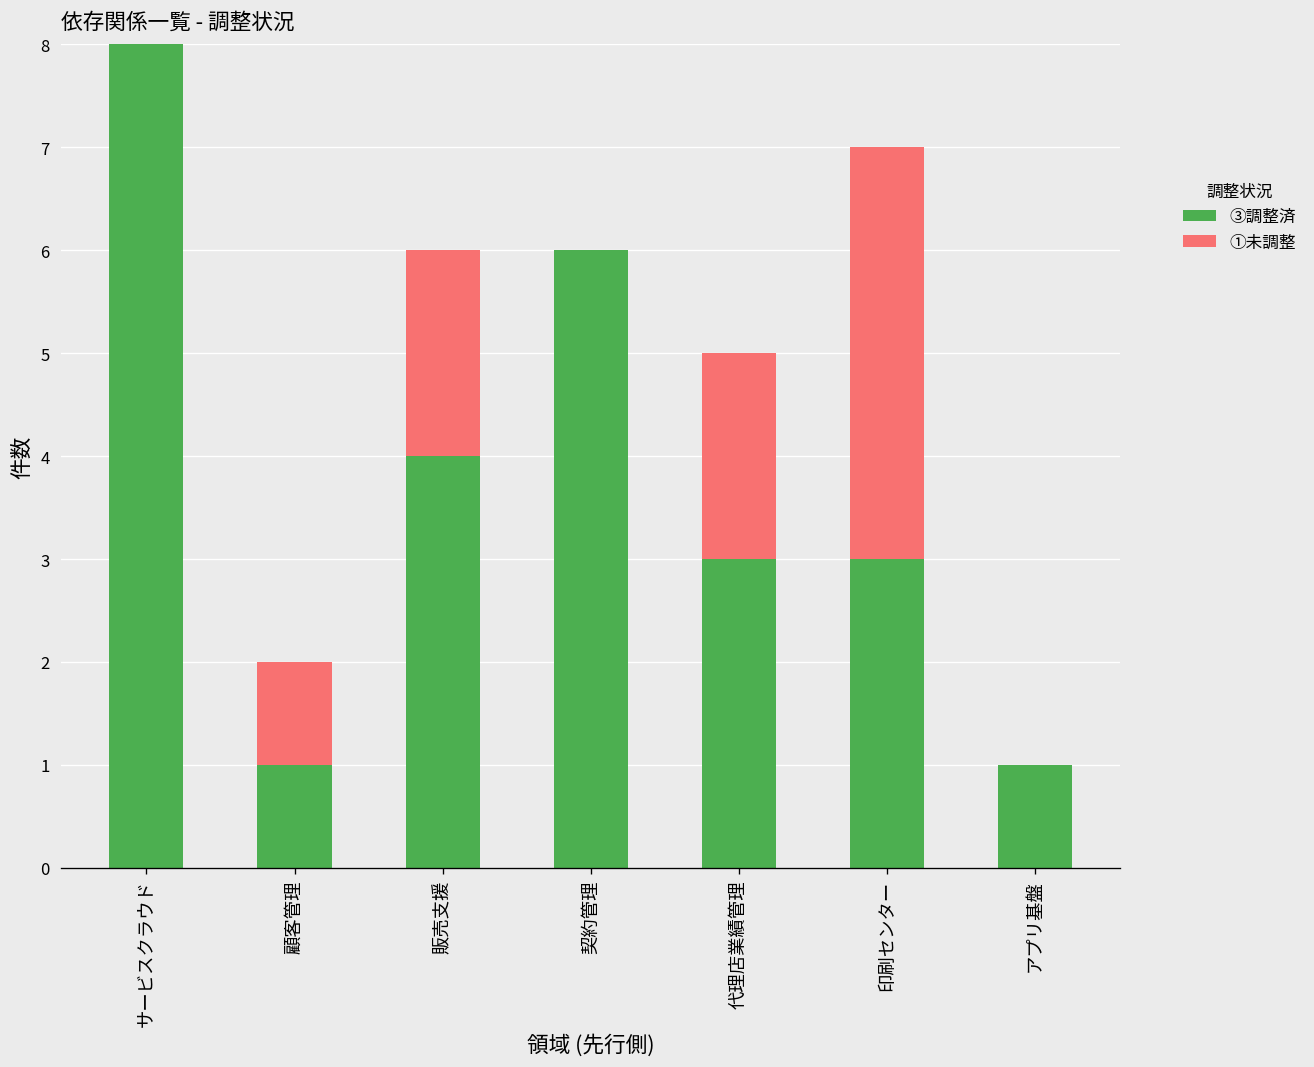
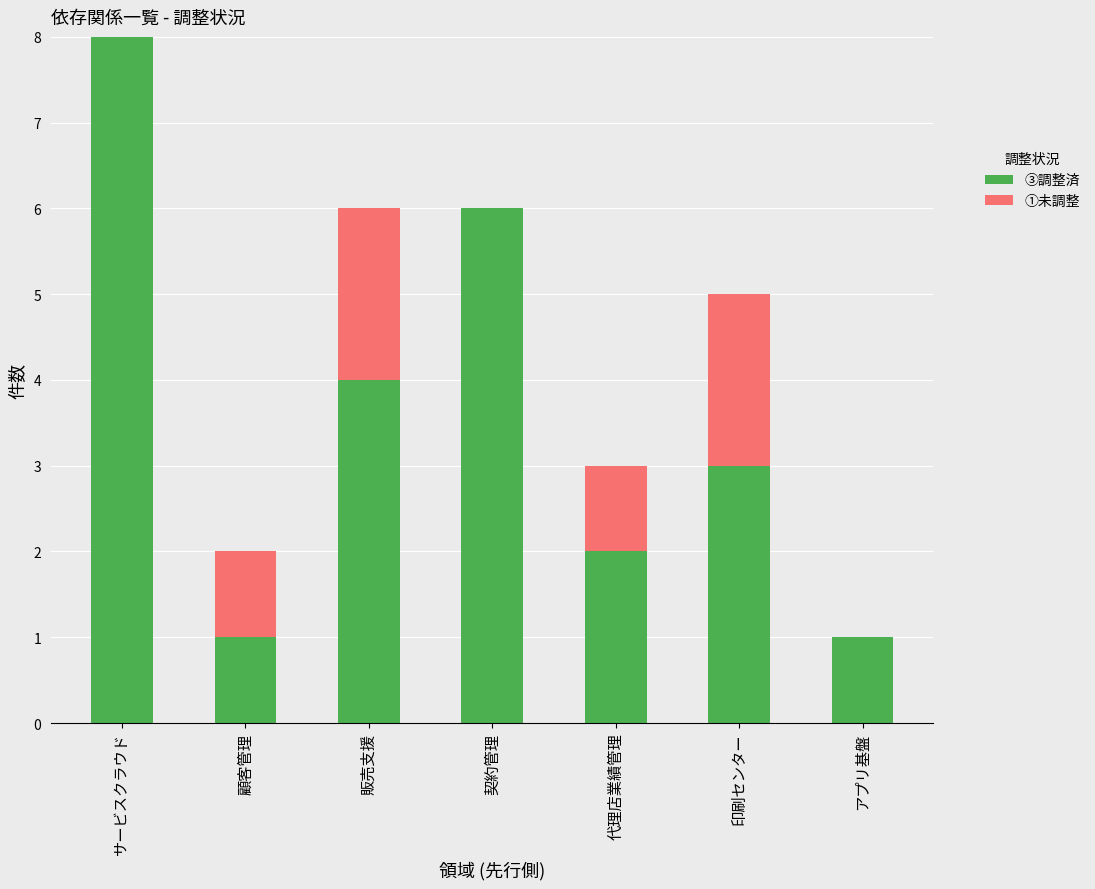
③調整済, 代理店業績管理: 3 -> 2
①未調整, 代理店業績管理: 2 -> 1
①未調整, 印刷センター: 4 -> 2
